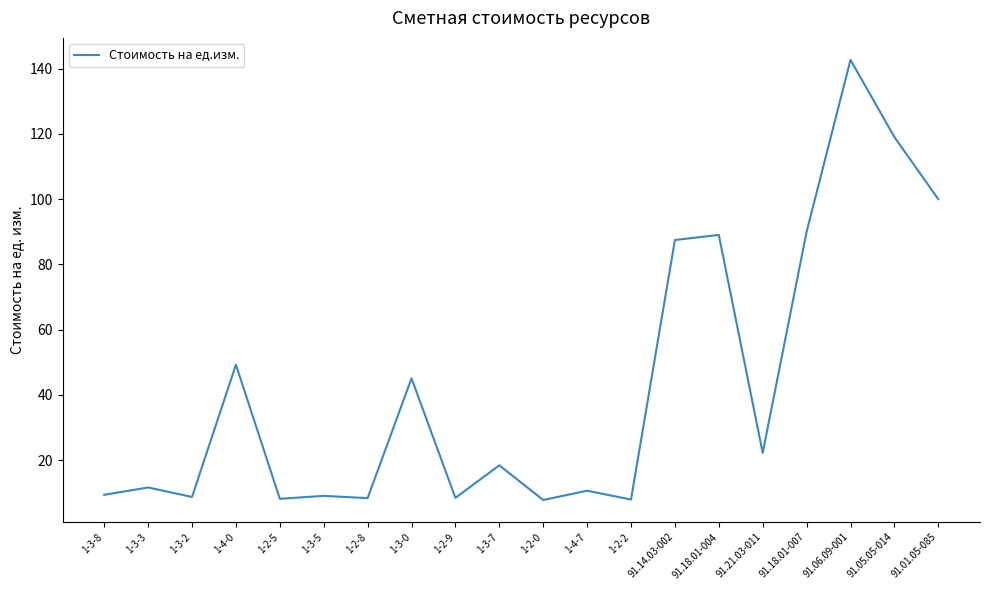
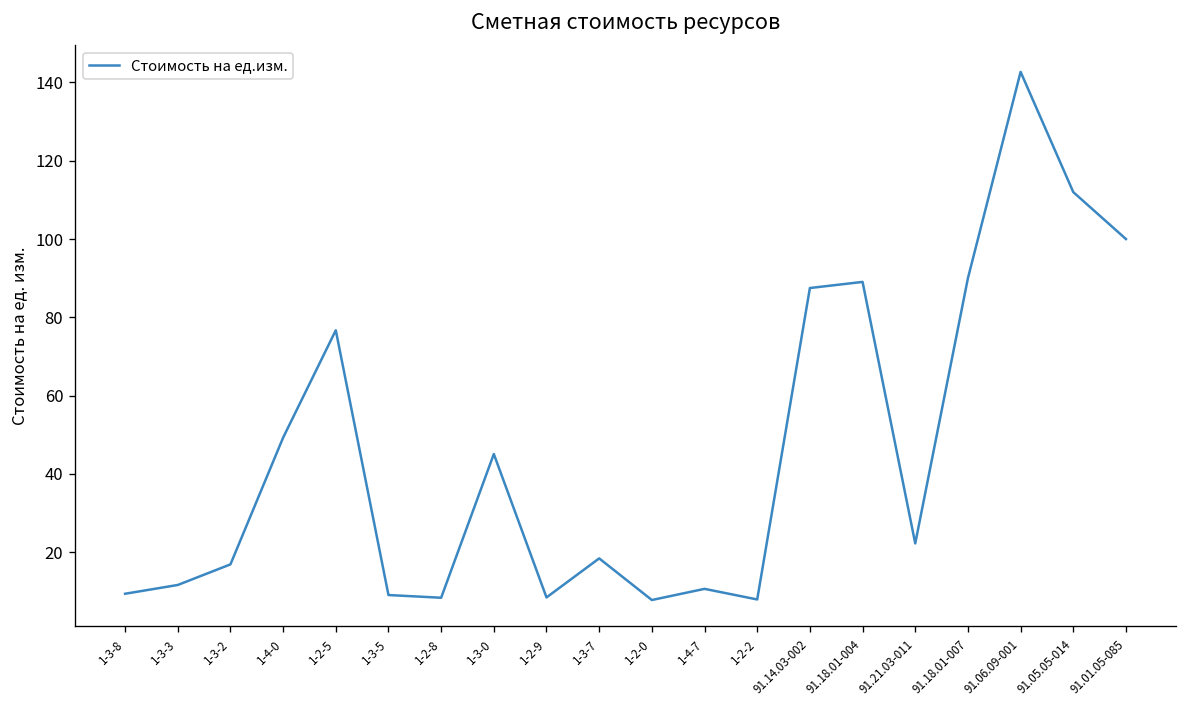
1-3-2: 9 -> 17
1-2-5: 8 -> 77
91.05.05-014: 119 -> 112
